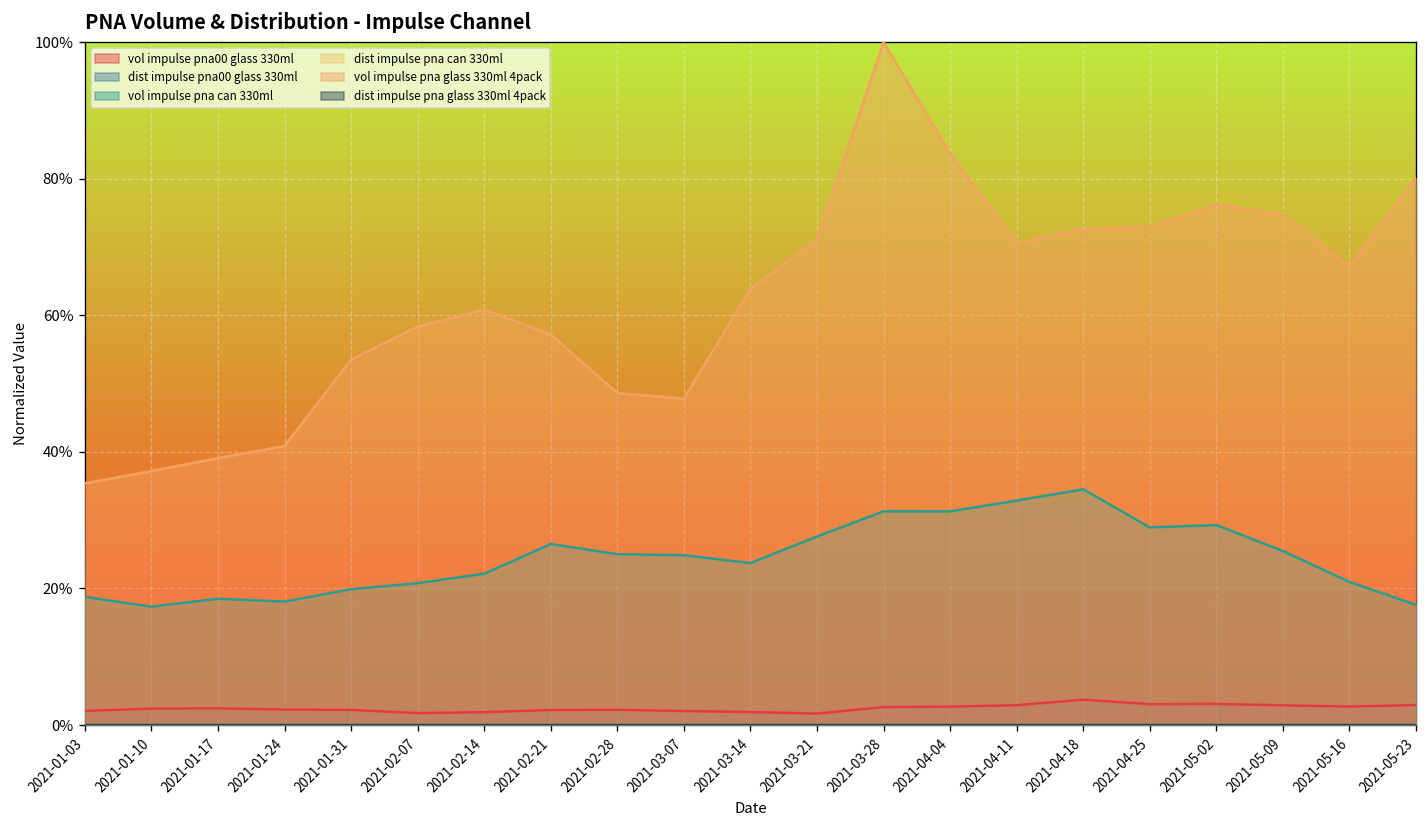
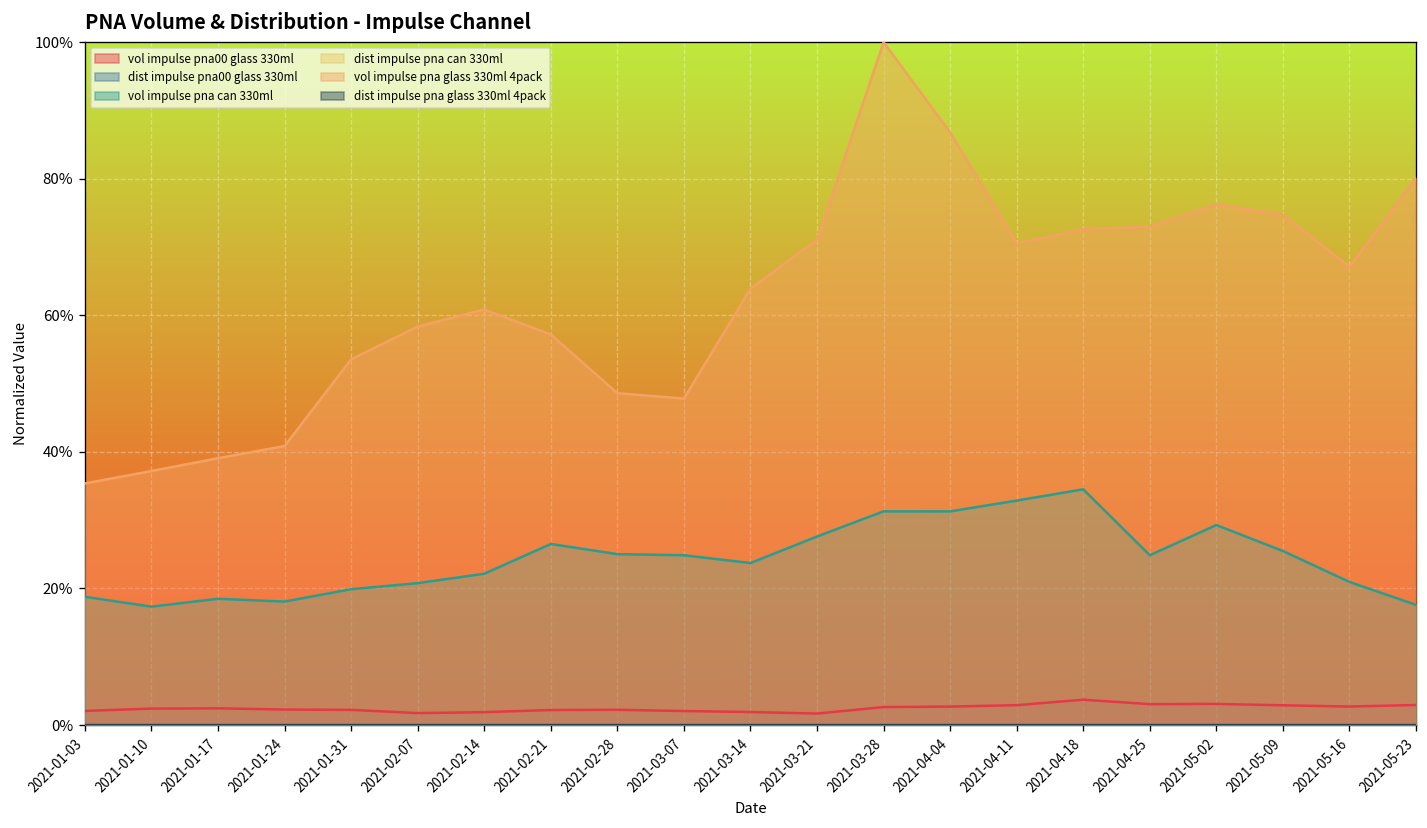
vol impulse pna glass 330ml 4pack, 2021-04-04: 84% -> 87%
vol impulse pna can 330ml, 2021-04-25: 29% -> 25%
